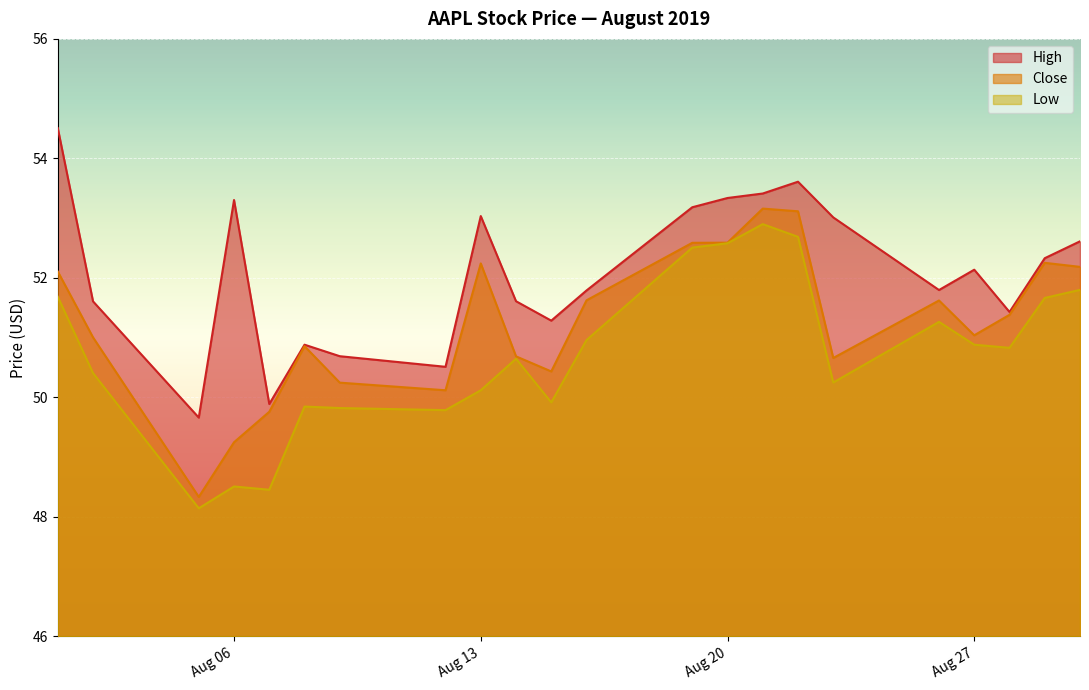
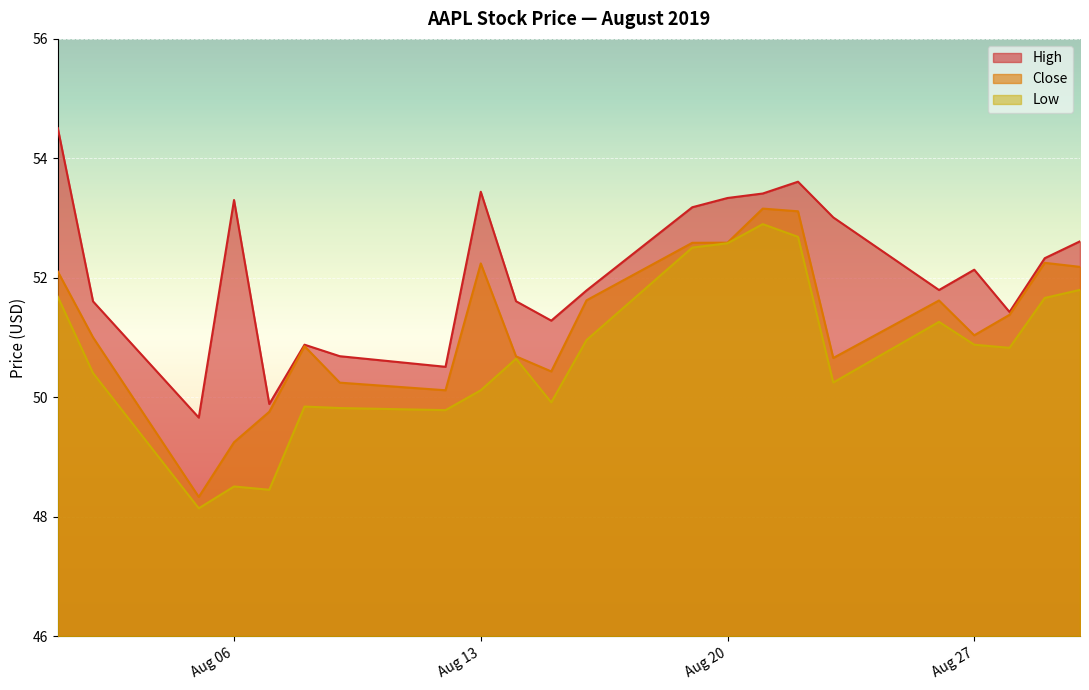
High, Aug 13: 53.0 -> 53.4
